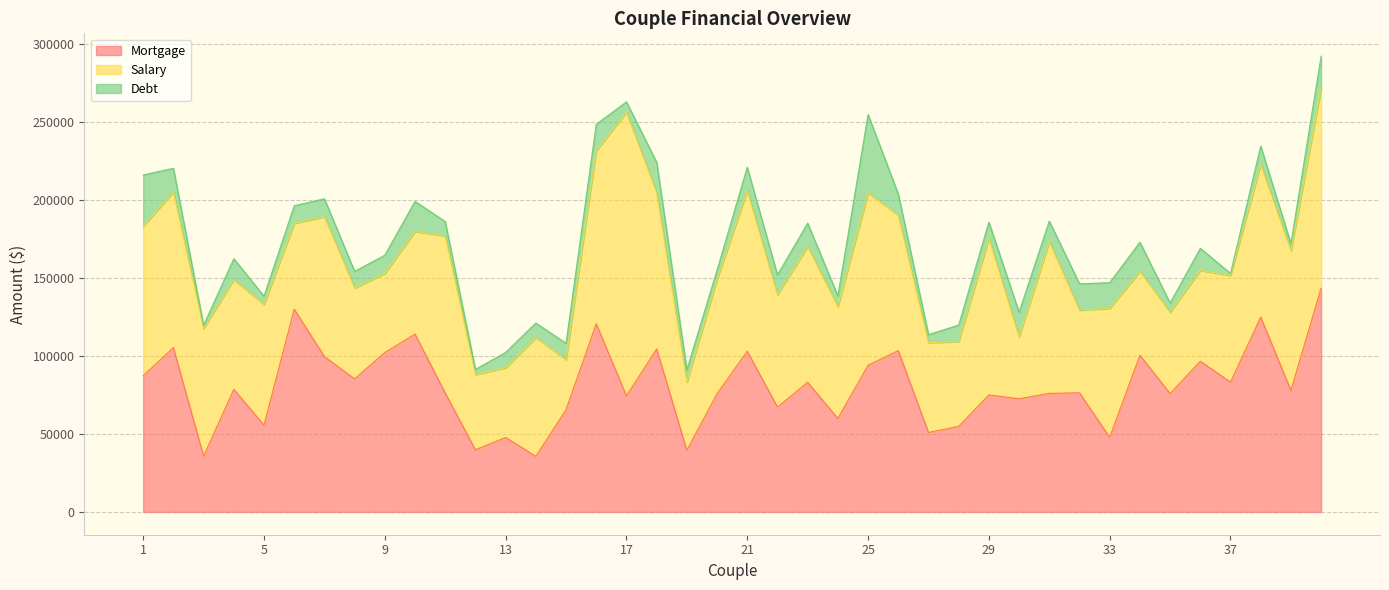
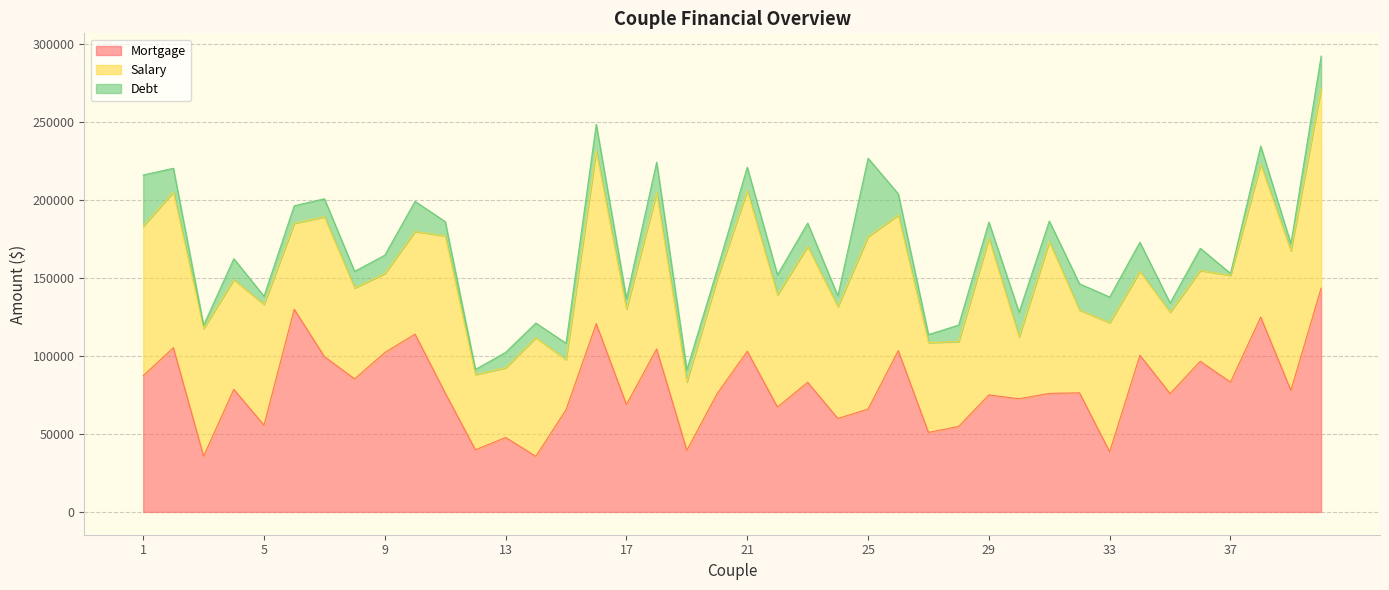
Mortgage, 17: 74000 -> 69000
Salary, 17: 182000 -> 61000
Mortgage, 25: 94000 -> 66000
Mortgage, 33: 48000 -> 39000
